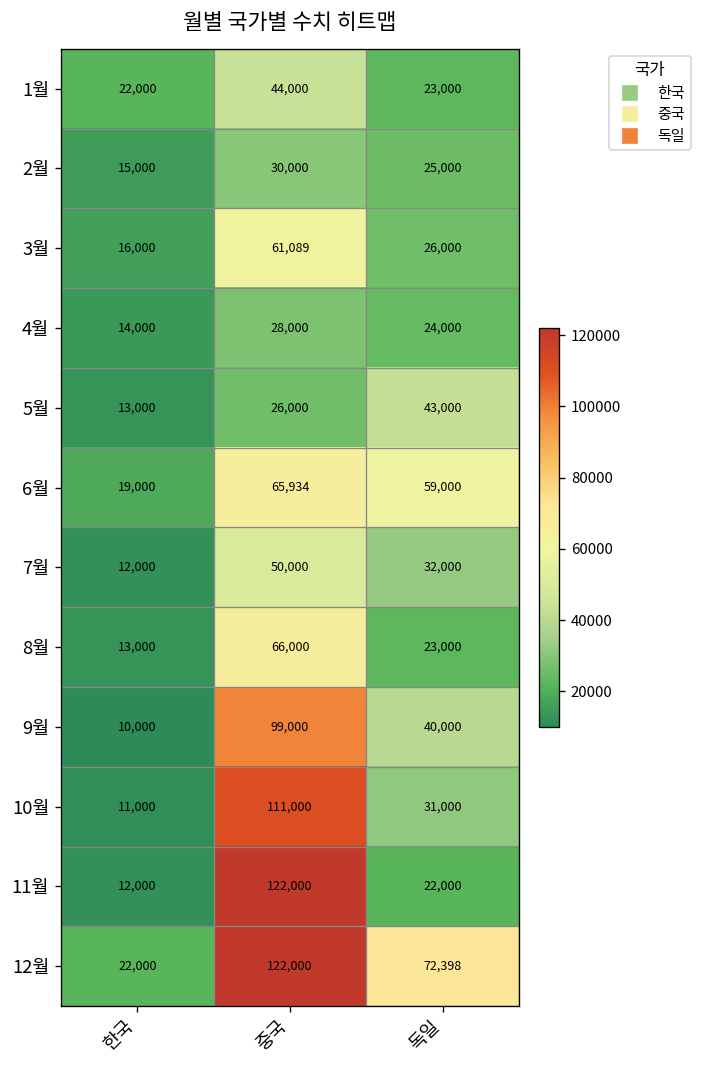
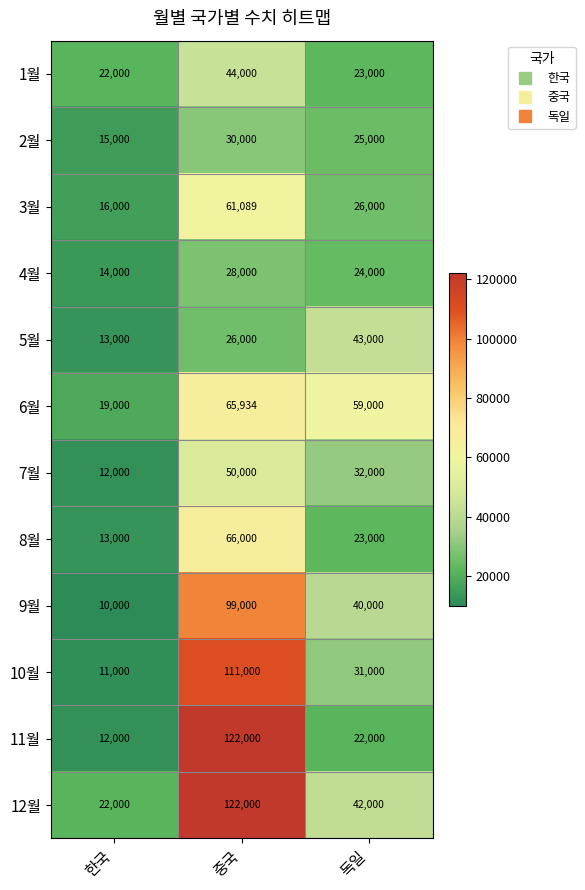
12월, 독일: 72,398 -> 42,000
